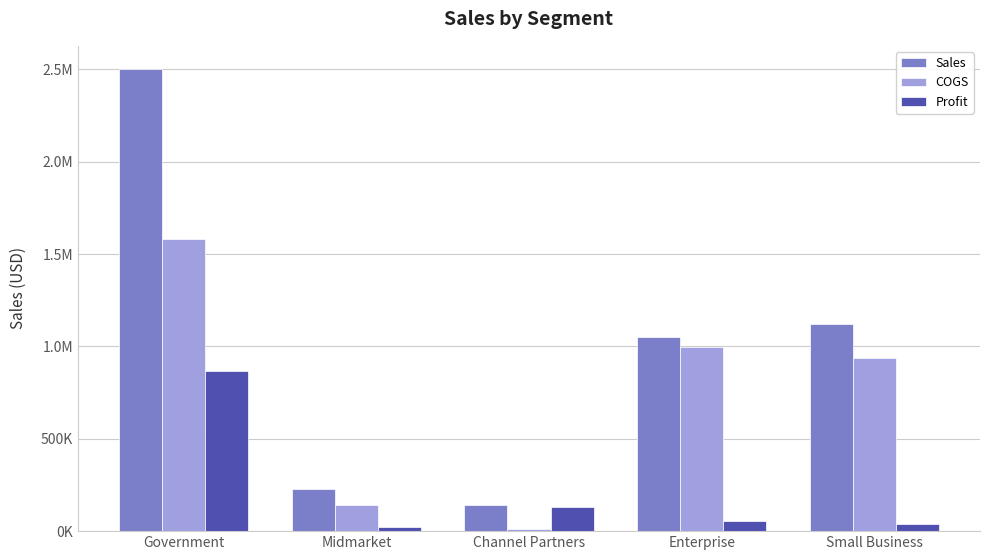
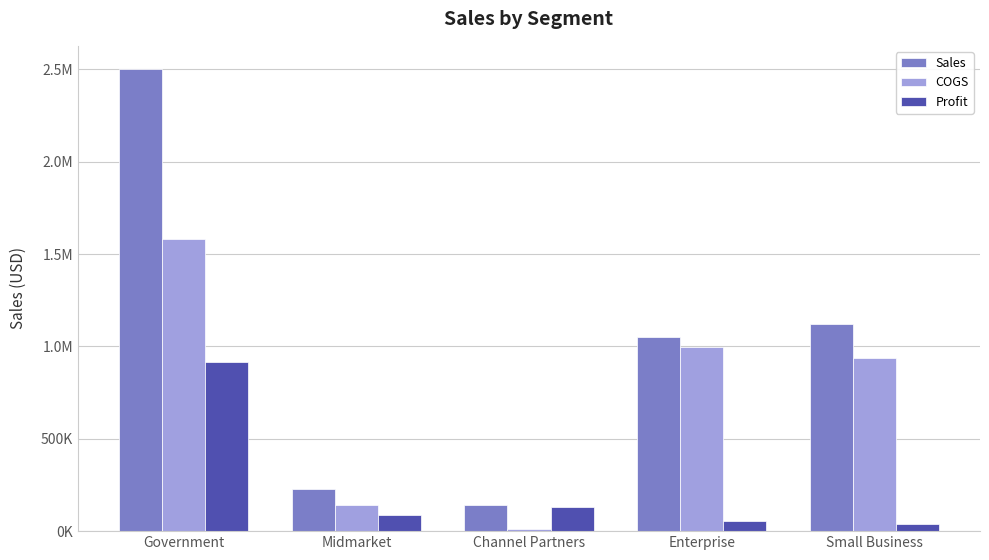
Profit, Government: 870000 -> 920000
Profit, Midmarket: 20000 -> 90000
